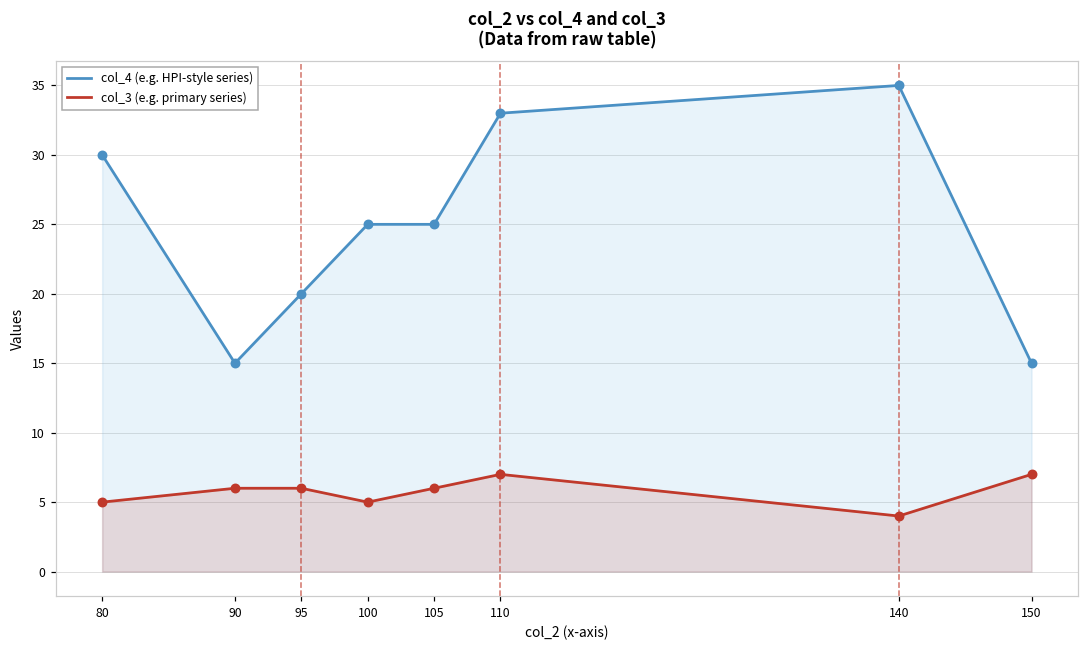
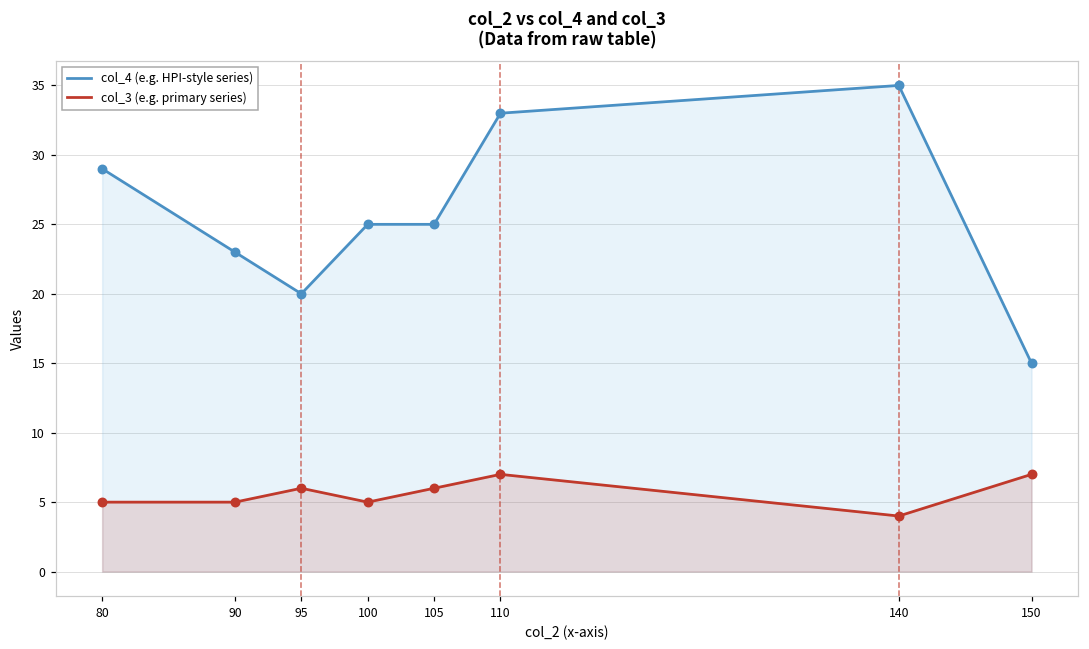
col_4 (e.g. HPI-style series), 80: 30 -> 29
col_4 (e.g. HPI-style series), 90: 15 -> 23
col_3 (e.g. primary series), 90: 6 -> 5
